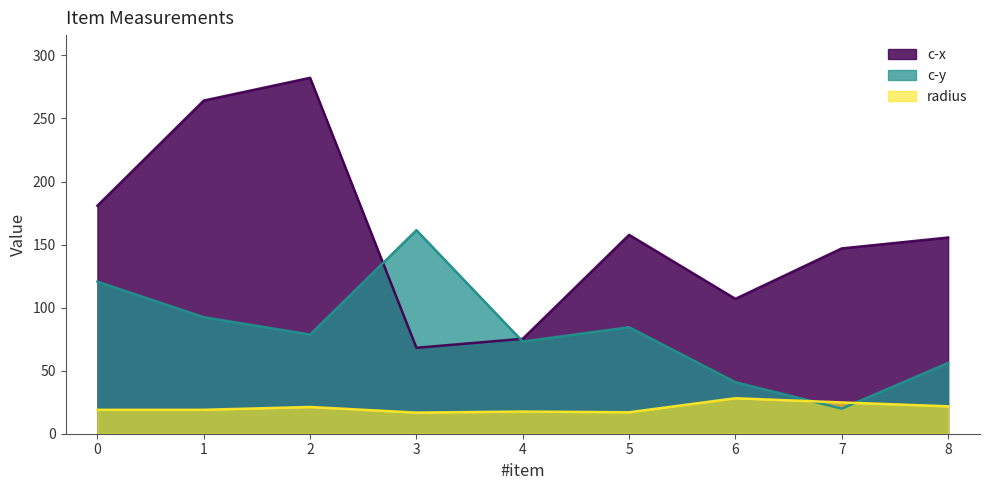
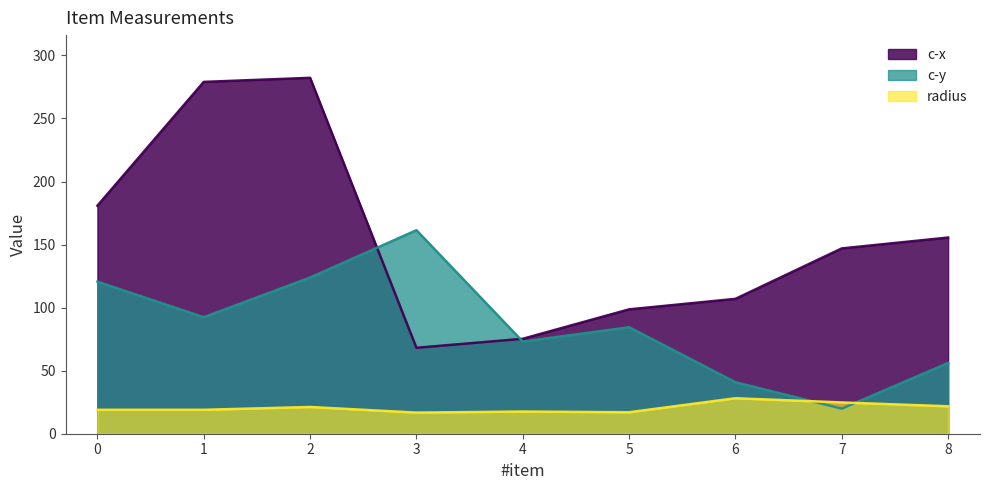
c-x, 1: 264 -> 279
c-y, 2: 79 -> 124
c-x, 5: 158 -> 99
